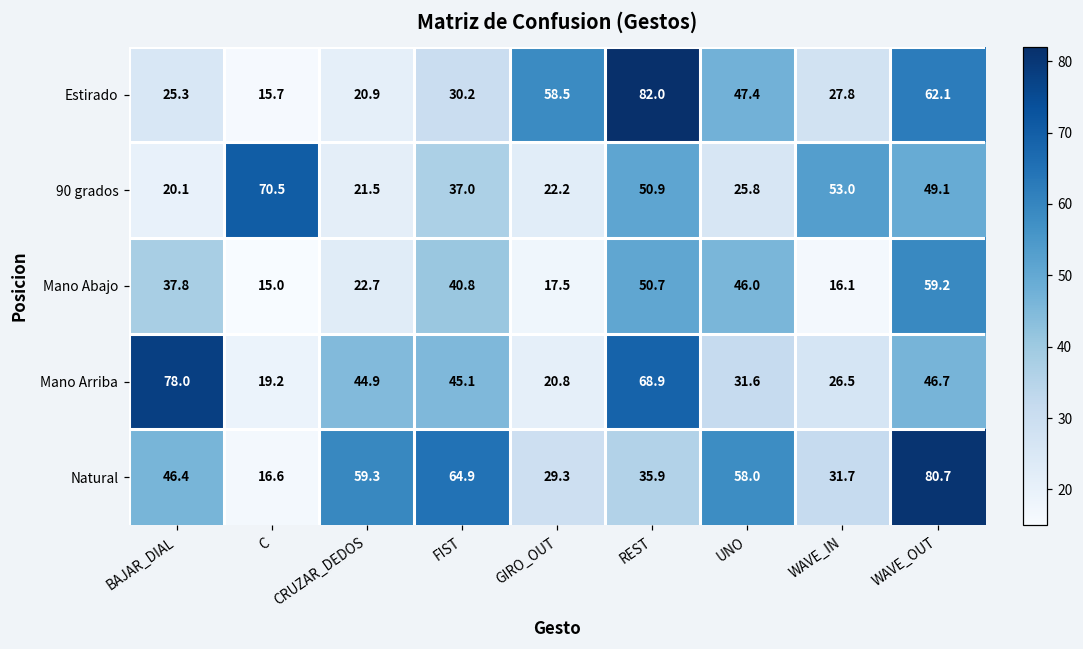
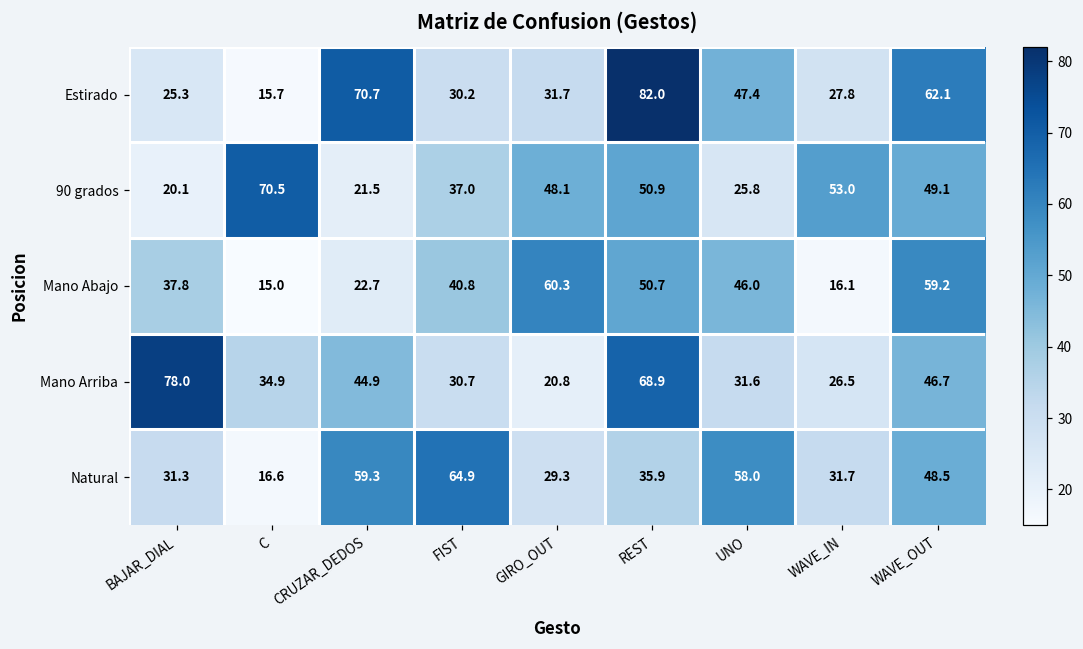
Estirado, CRUZAR_DEDOS: 20.9 -> 70.7
Estirado, GIRO_OUT: 58.5 -> 31.7
90 grados, GIRO_OUT: 22.2 -> 48.1
Mano Abajo, GIRO_OUT: 17.5 -> 60.3
Mano Arriba, C: 19.2 -> 34.9
Mano Arriba, FIST: 45.1 -> 30.7
Natural, BAJAR_DIAL: 46.4 -> 31.3
Natural, WAVE_OUT: 80.7 -> 48.5
